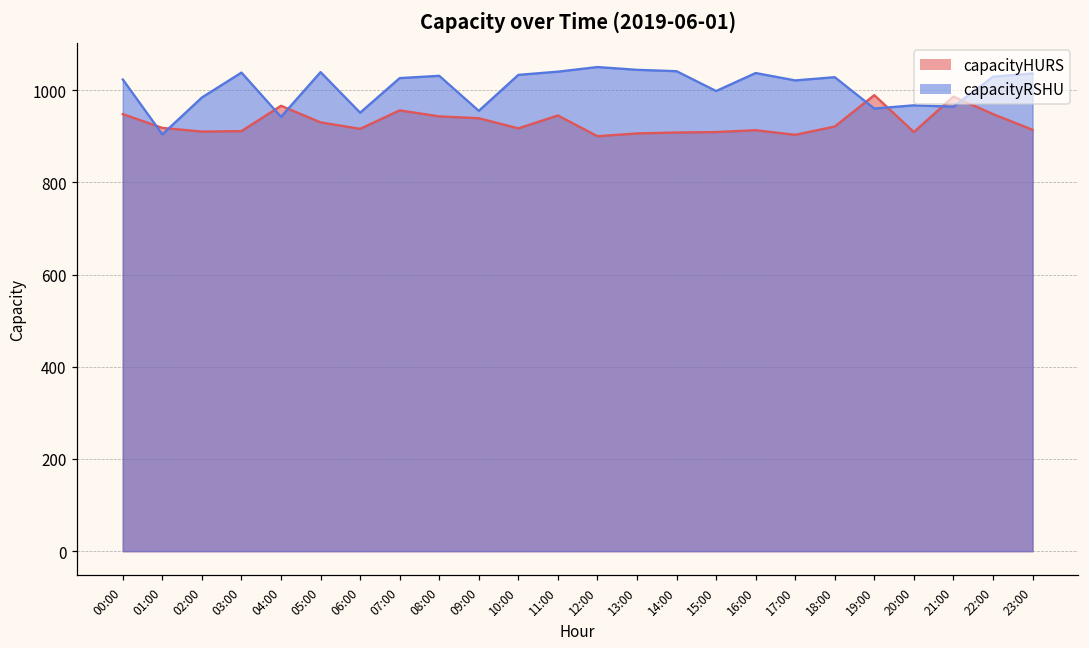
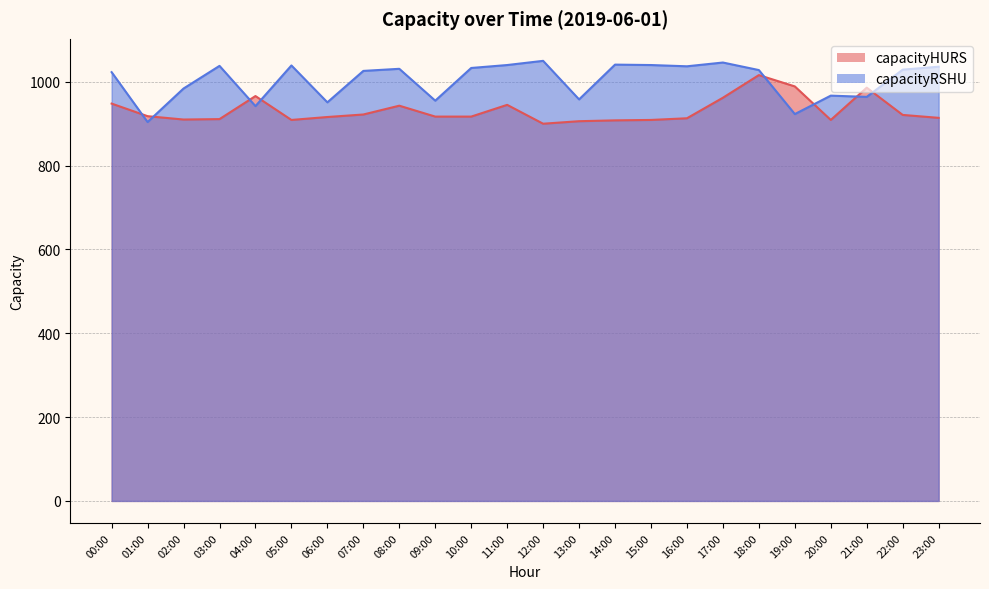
capacityHURS, 05:00: 930 -> 910
capacityHURS, 07:00: 960 -> 920
capacityHURS, 09:00: 940 -> 920
capacityRSHU, 13:00: 1040 -> 960
capacityRSHU, 15:00: 1000 -> 1040
capacityHURS, 17:00: 900 -> 960
capacityRSHU, 17:00: 1020 -> 1050
capacityHURS, 18:00: 920 -> 1020
capacityRSHU, 19:00: 960 -> 920
capacityHURS, 22:00: 950 -> 920
